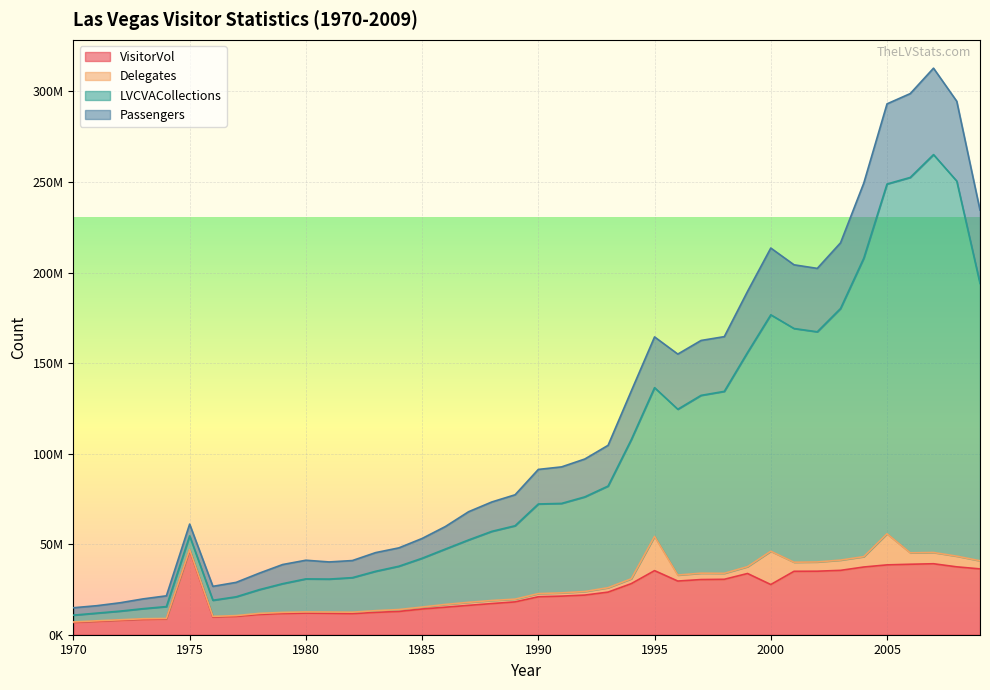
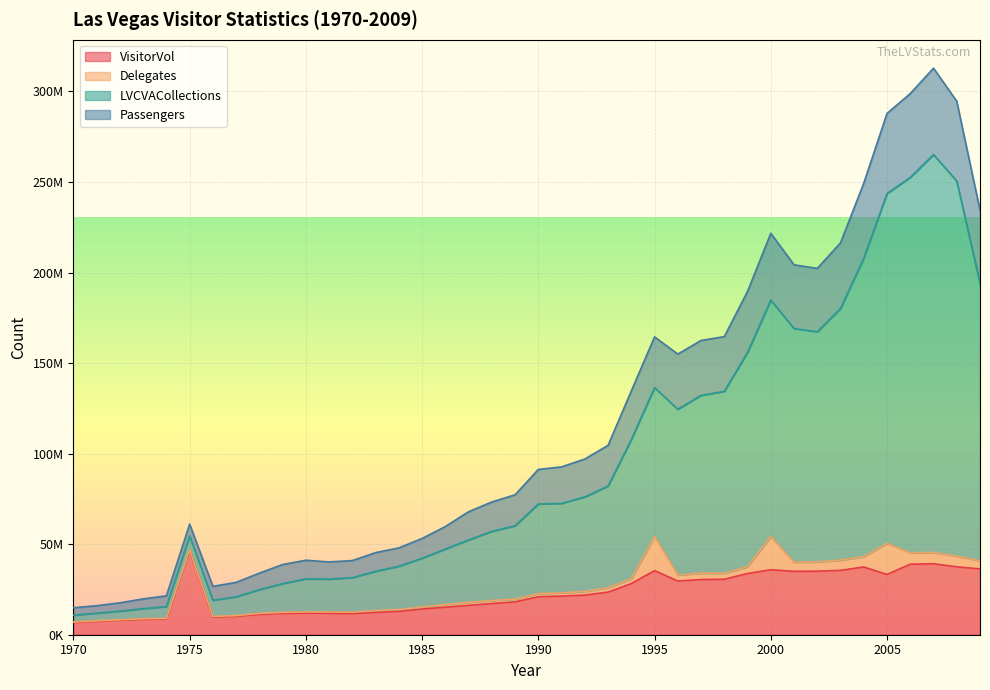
VisitorVol, 2000: 28000000 -> 36000000
VisitorVol, 2005: 39000000 -> 33000000
